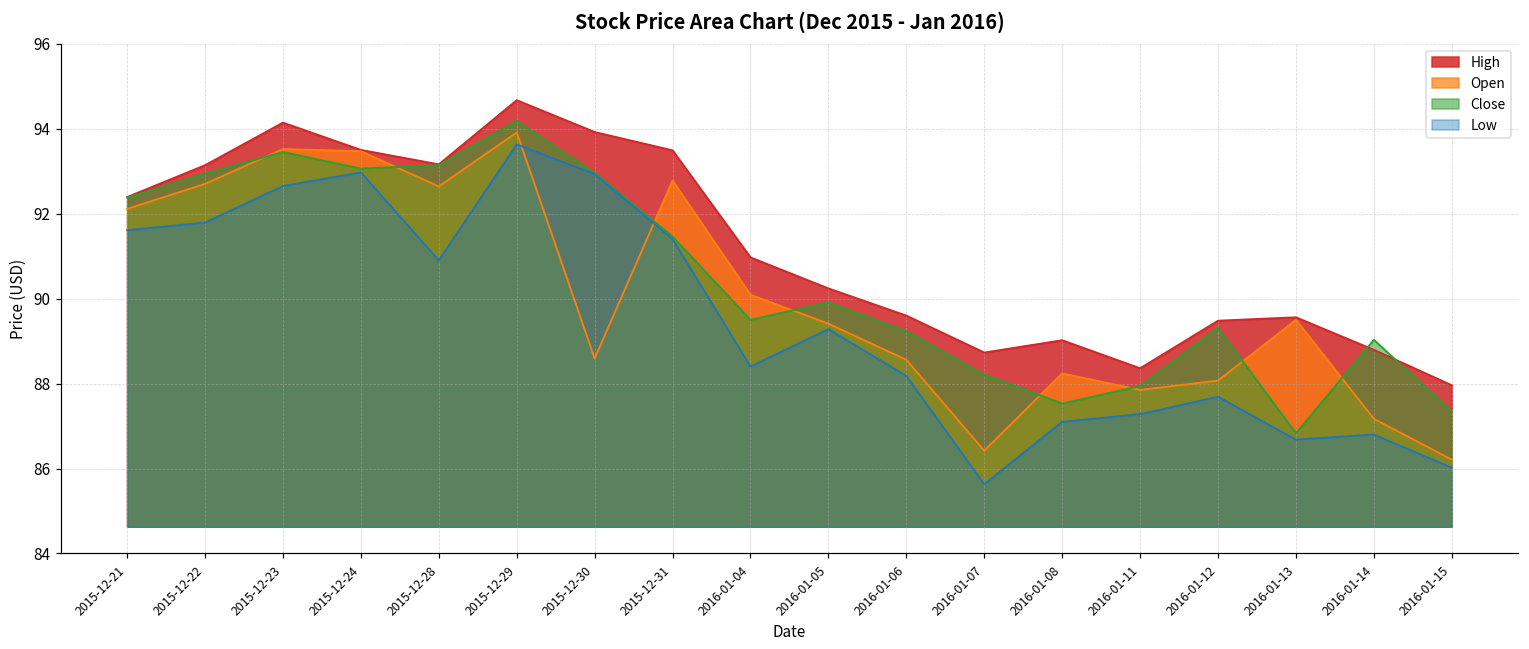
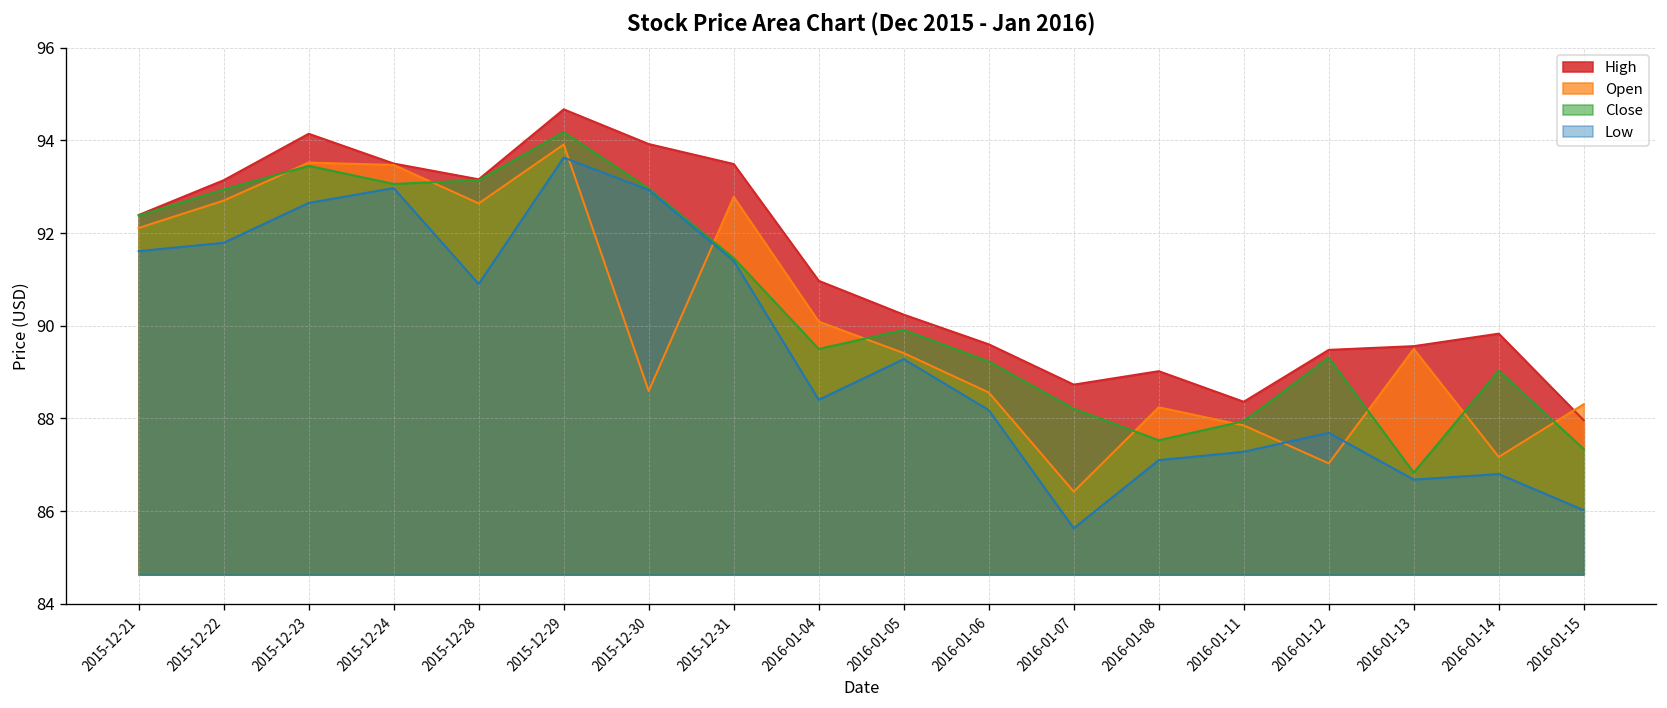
Open, 2016-01-12: 88.1 -> 87.0
High, 2016-01-14: 88.8 -> 89.8
Open, 2016-01-15: 86.2 -> 88.3
